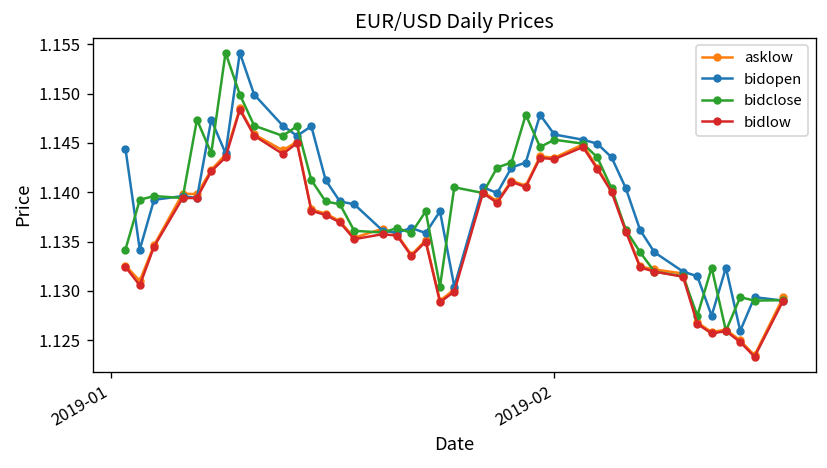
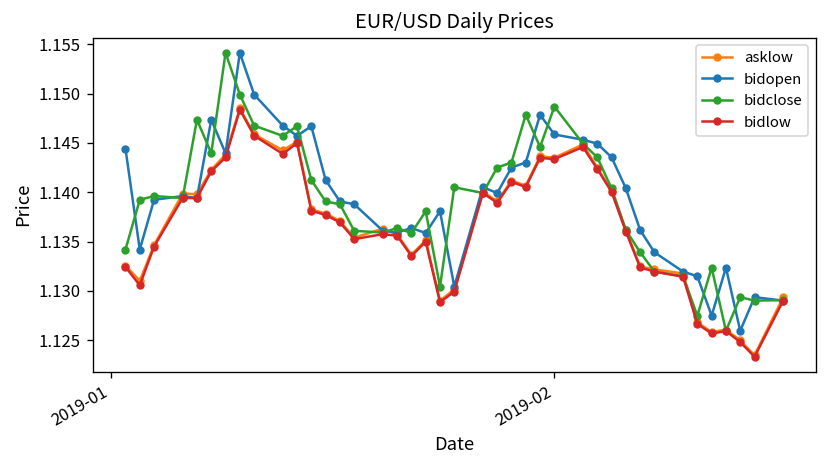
bidclose, 2019-02: 1.145 -> 1.149
